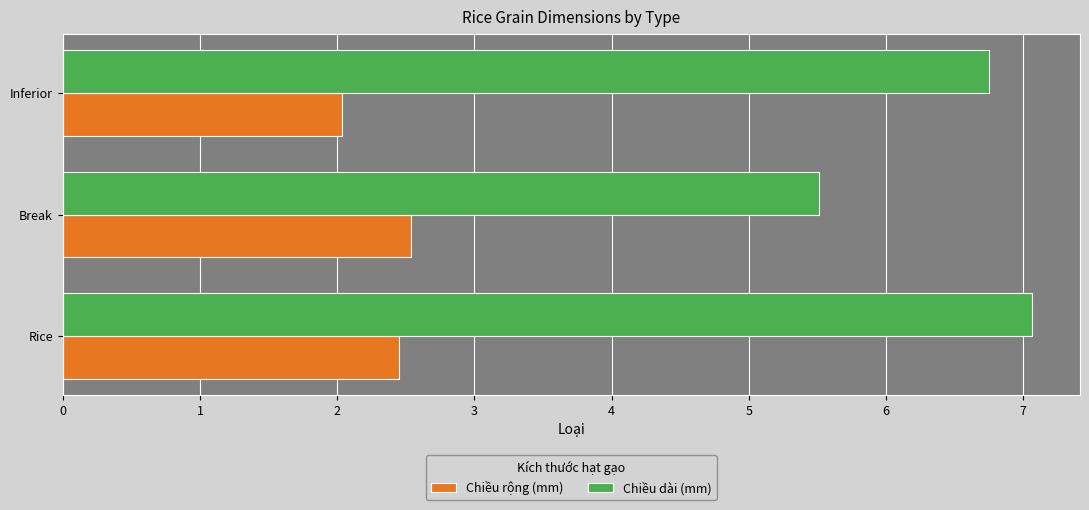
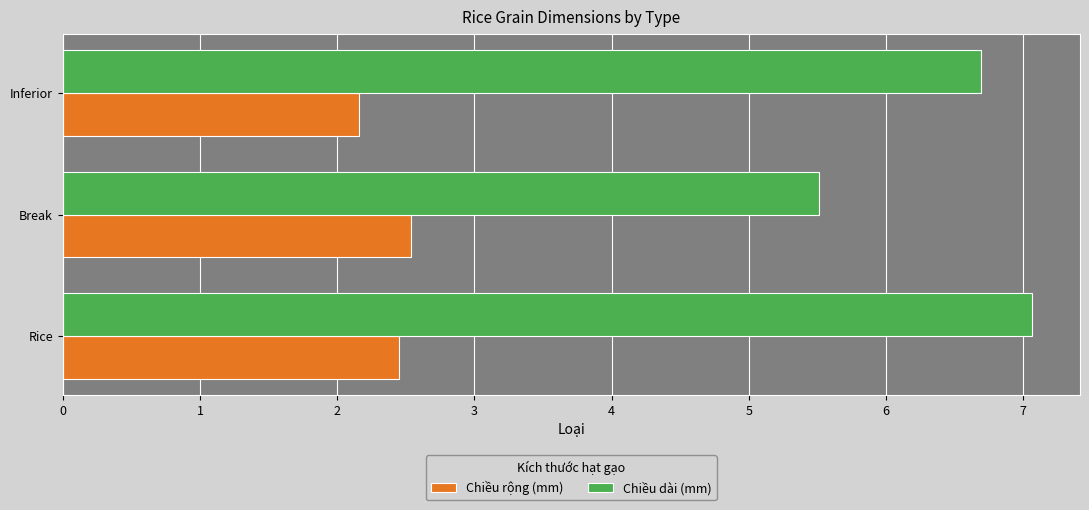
Chiều dài (mm), Inferior: 6.75 -> 6.69
Chiều rộng (mm), Inferior: 2.03 -> 2.16
